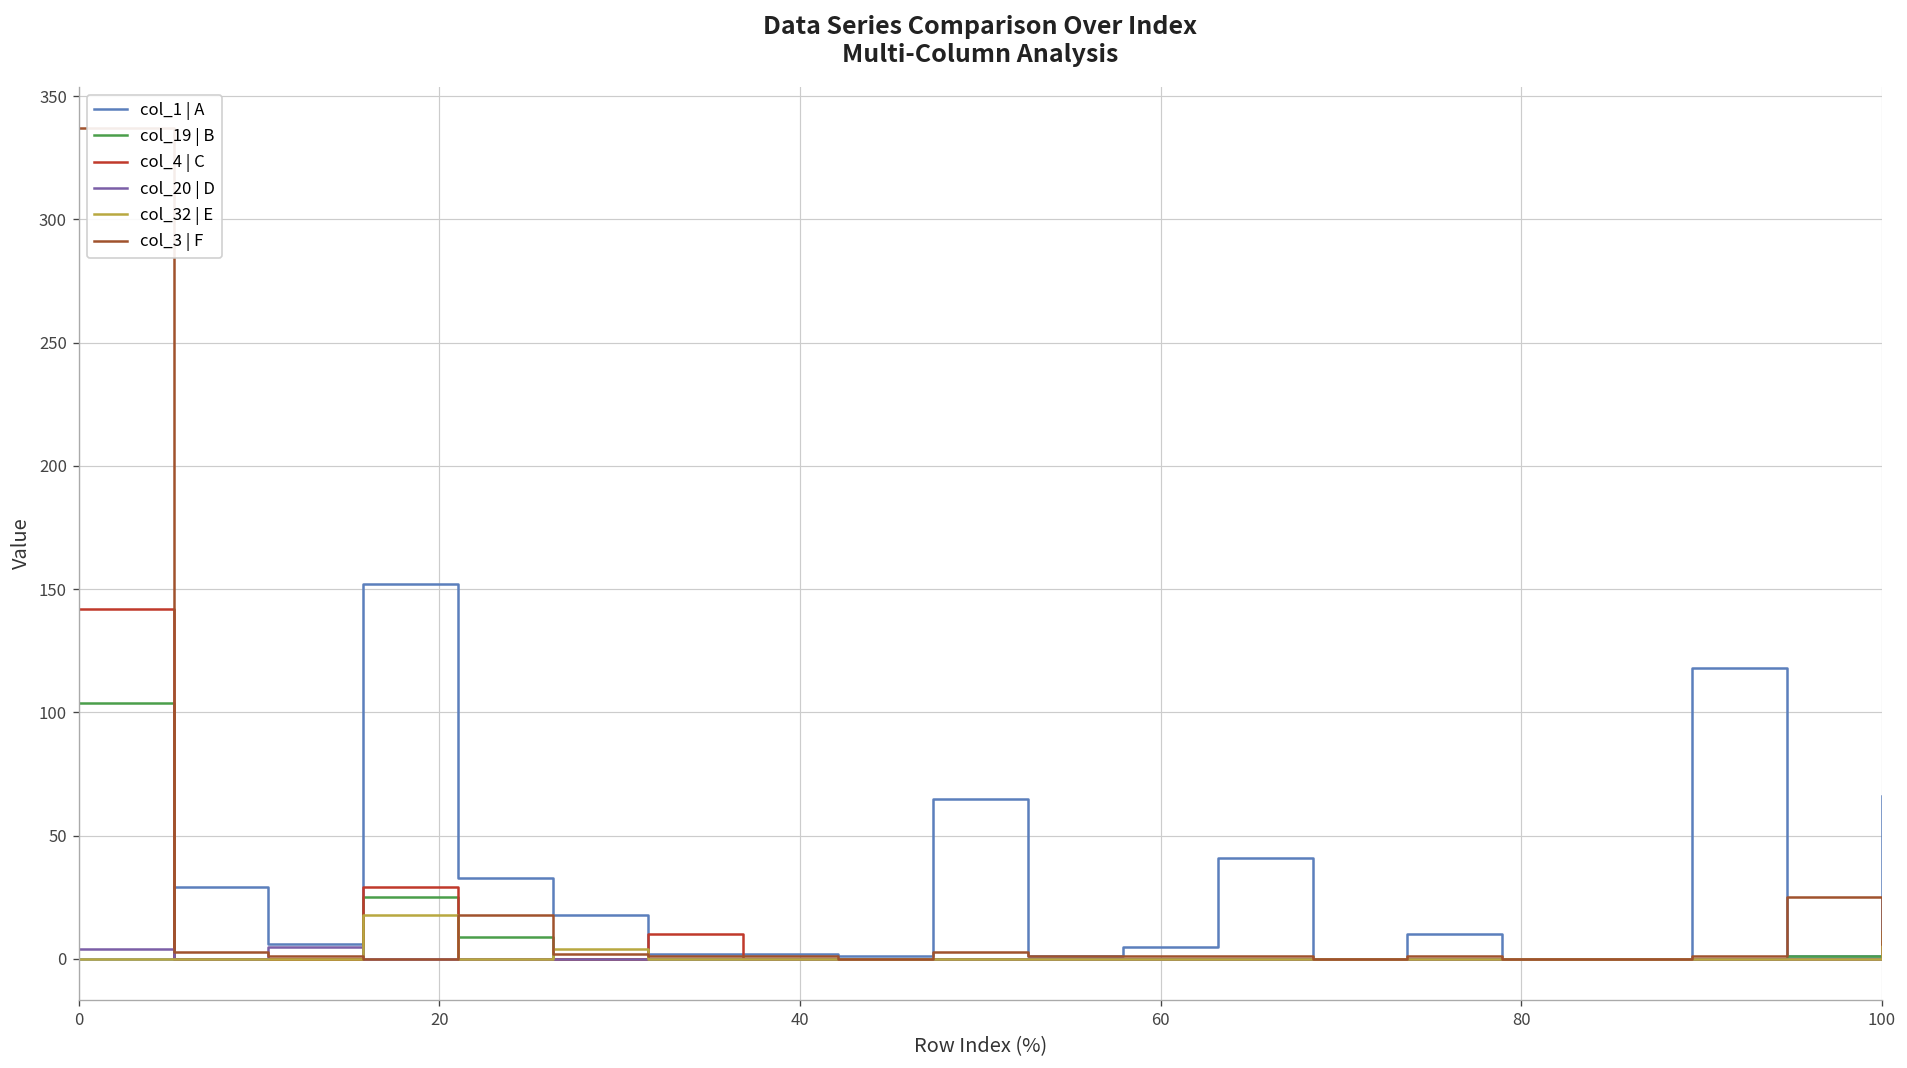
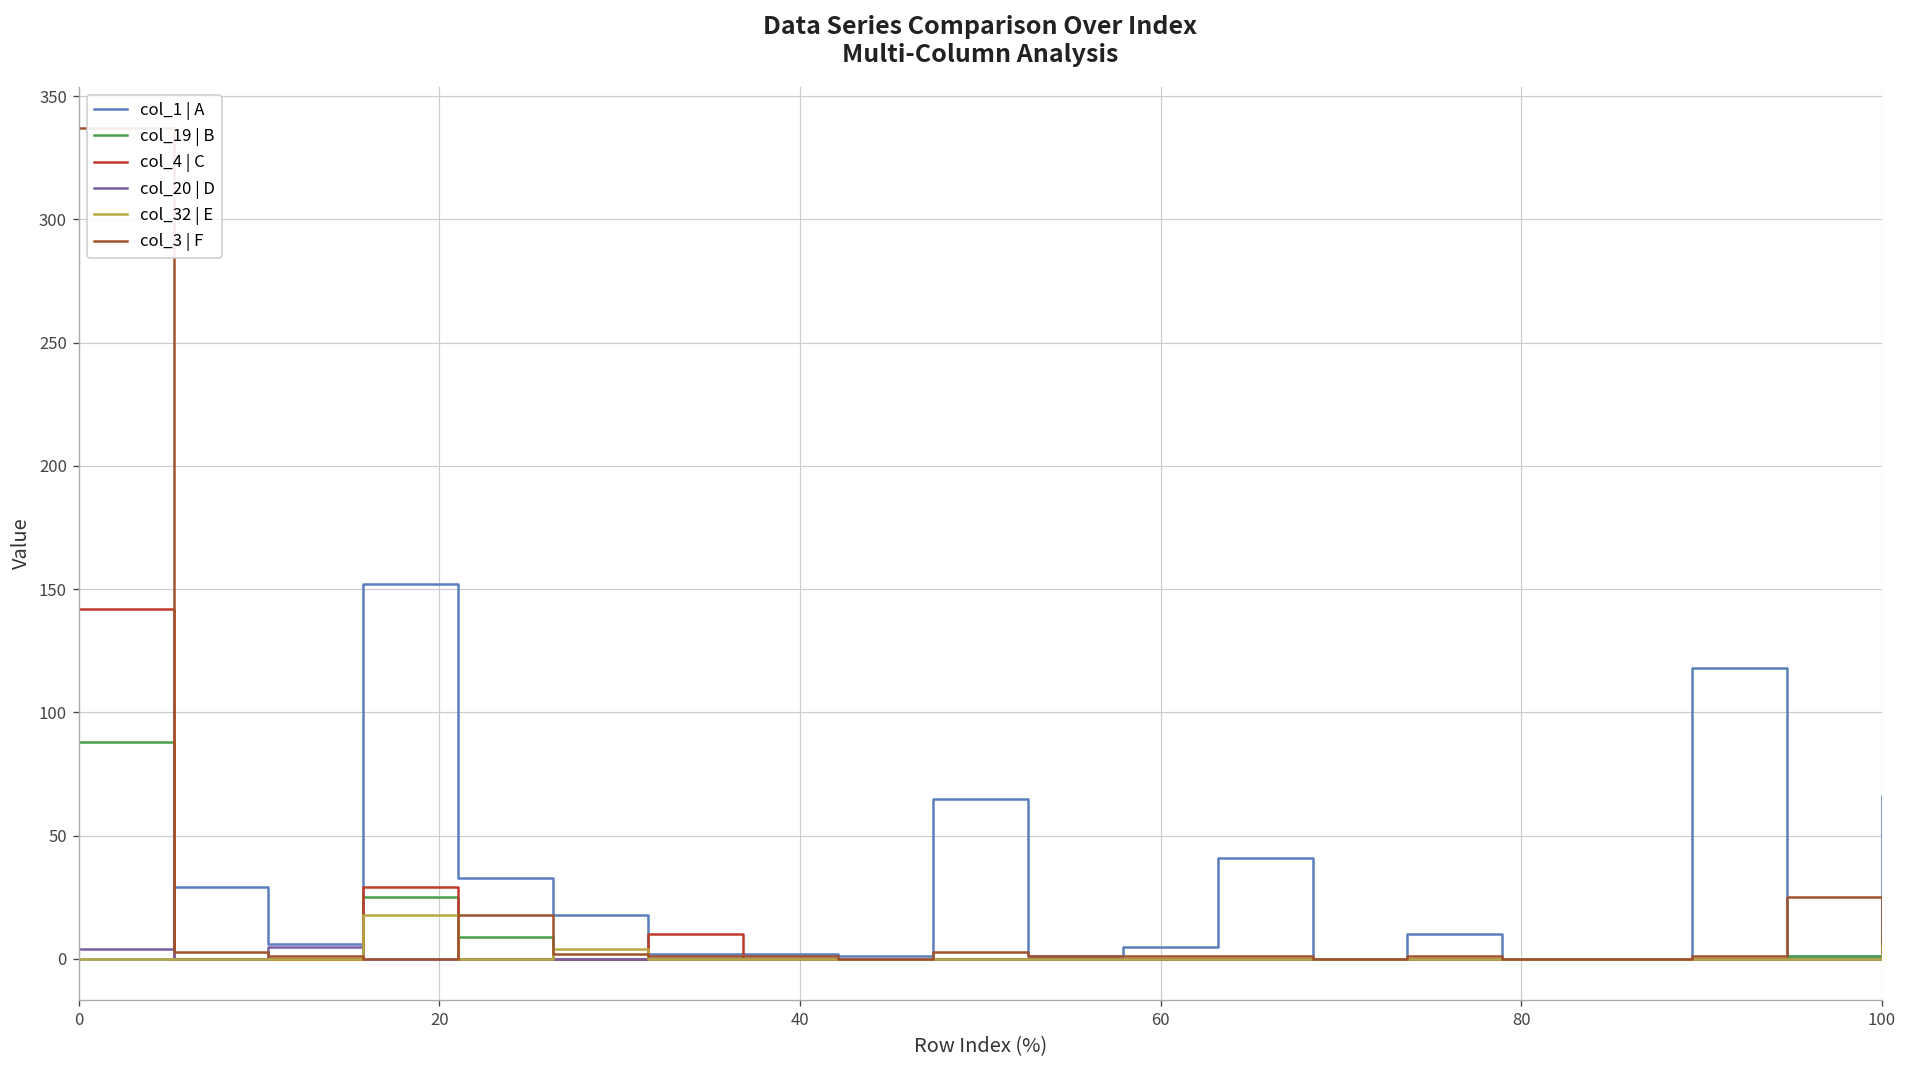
col_19 | B, 0: 104 -> 88
